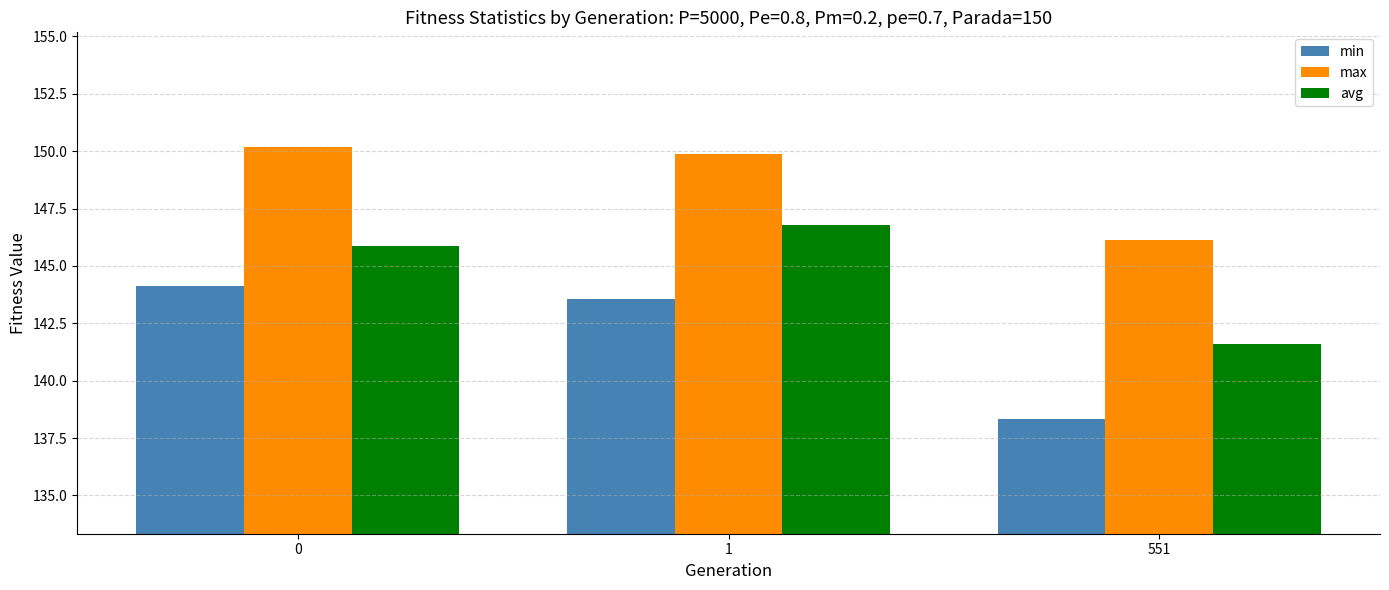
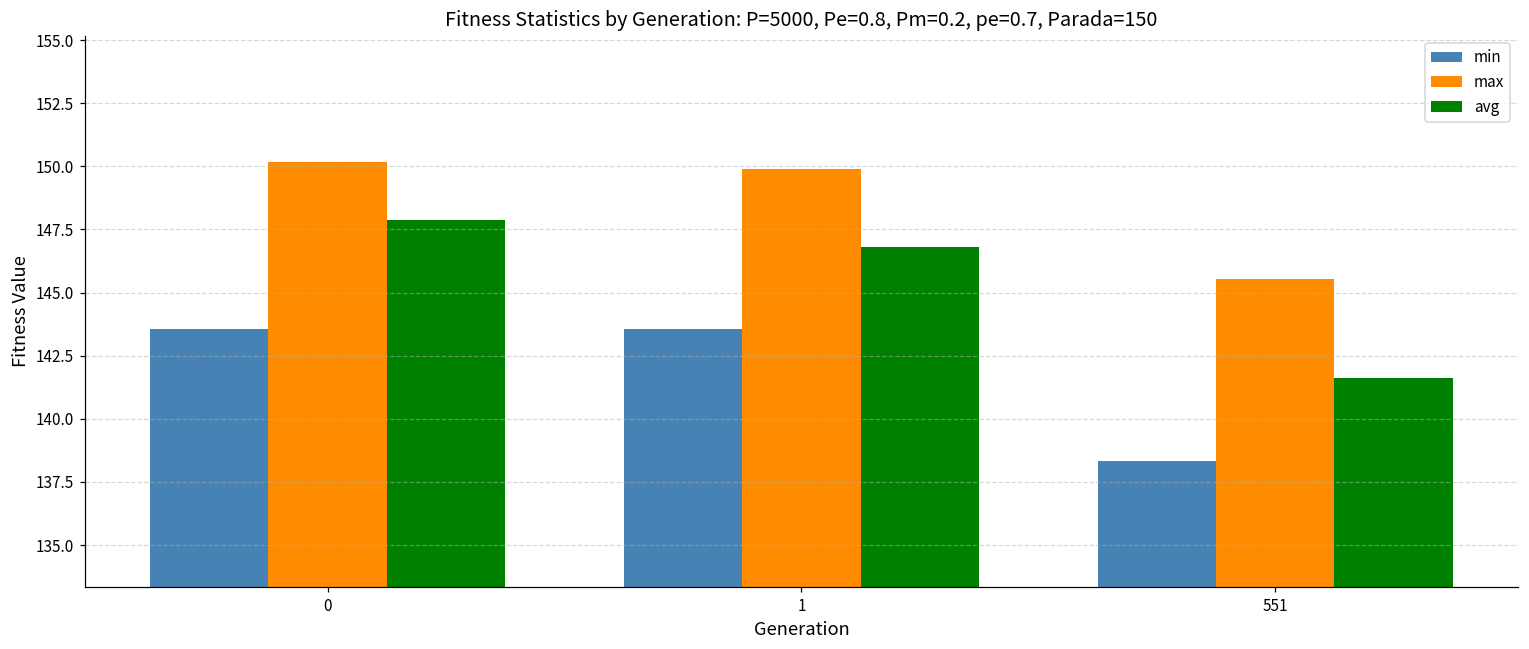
min, 0: 144.1 -> 143.6
avg, 0: 145.9 -> 147.9
max, 551: 146.1 -> 145.6
